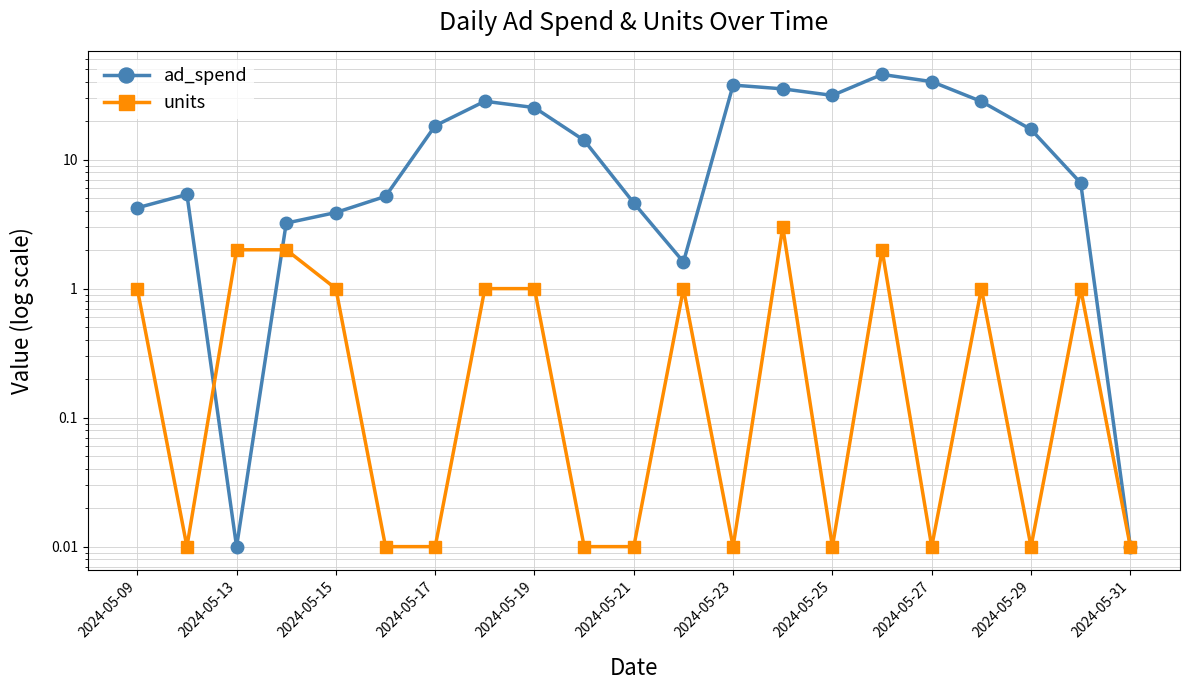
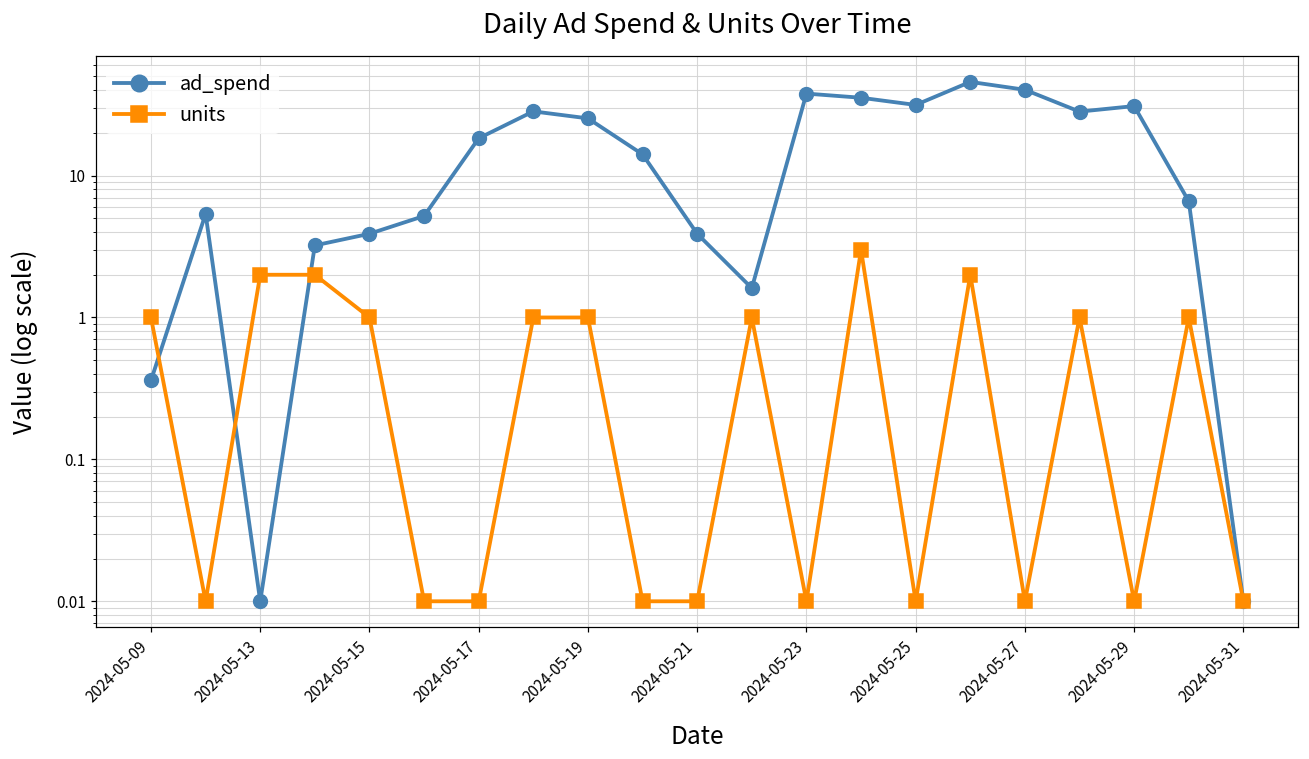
ad_spend, 2024-05-09: 4.2 -> 0.36
ad_spend, 2024-05-21: 4.6 -> 3.9
ad_spend, 2024-05-29: 17 -> 31
